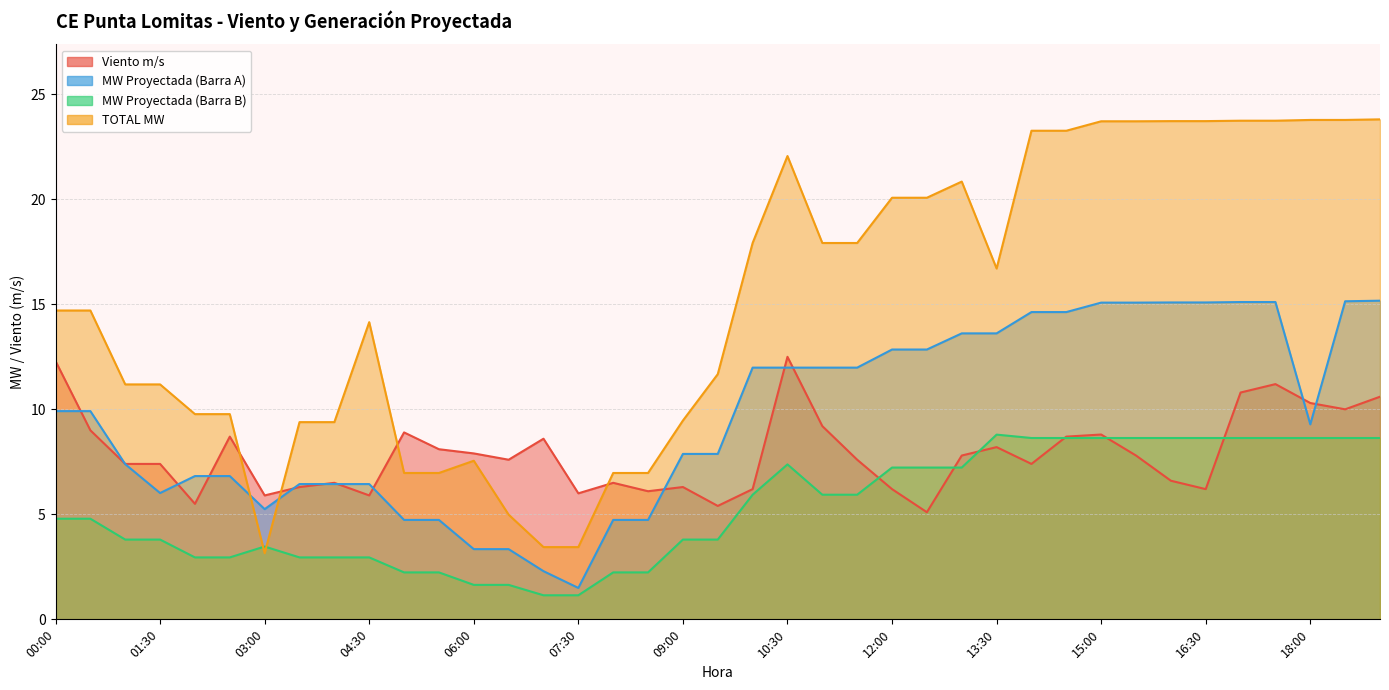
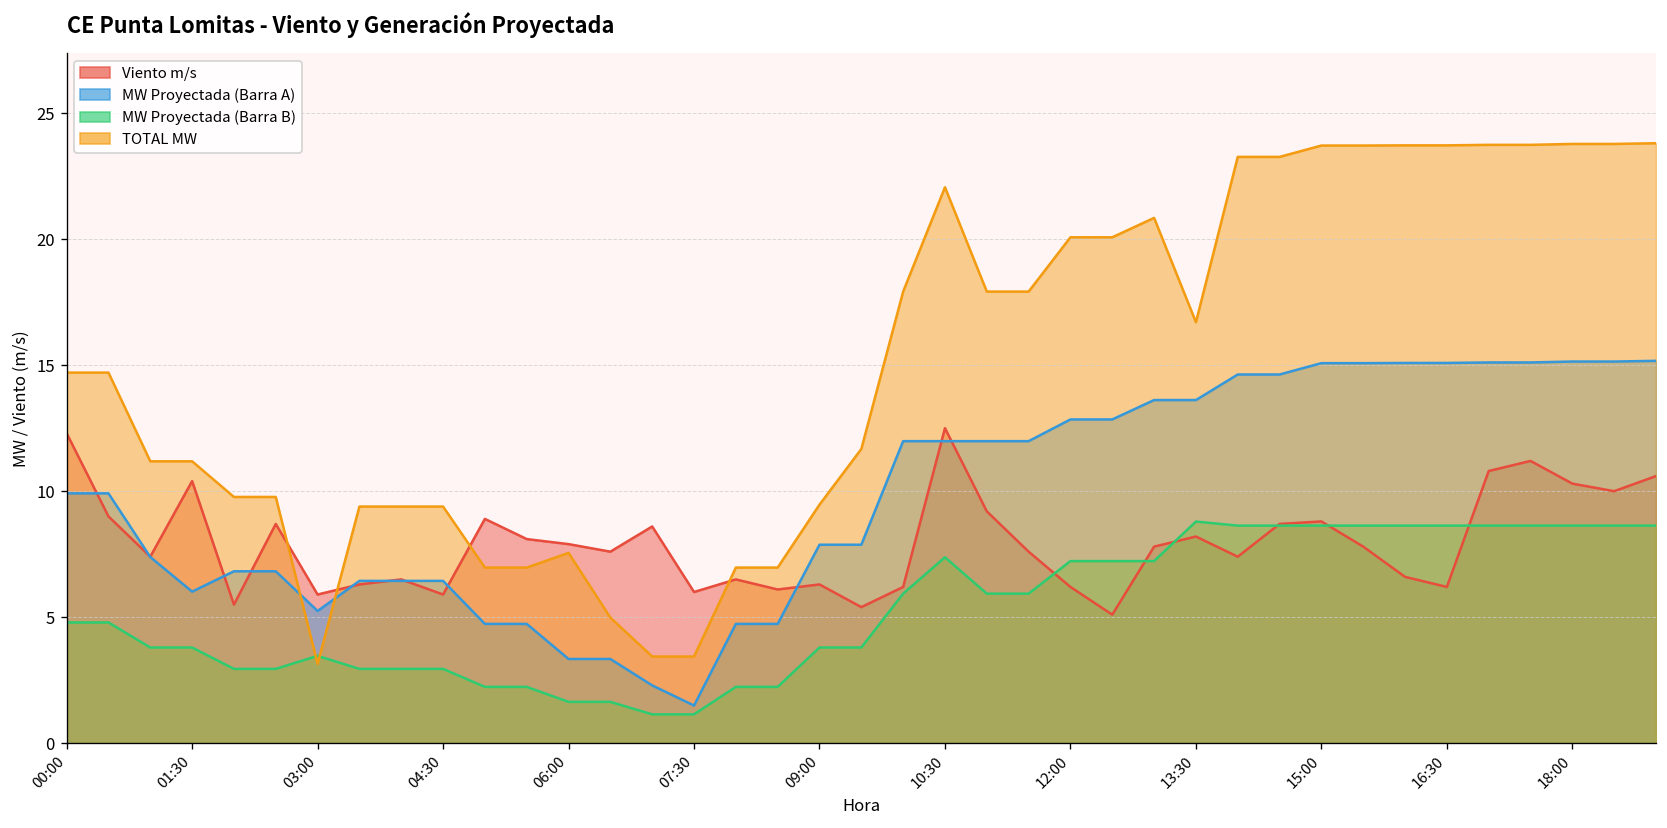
Viento m/s, 01:30: 7.4 -> 10.4
TOTAL MW, 04:30: 14.2 -> 9.4
MW Proyectada (Barra A), 18:00: 9.3 -> 15.1
